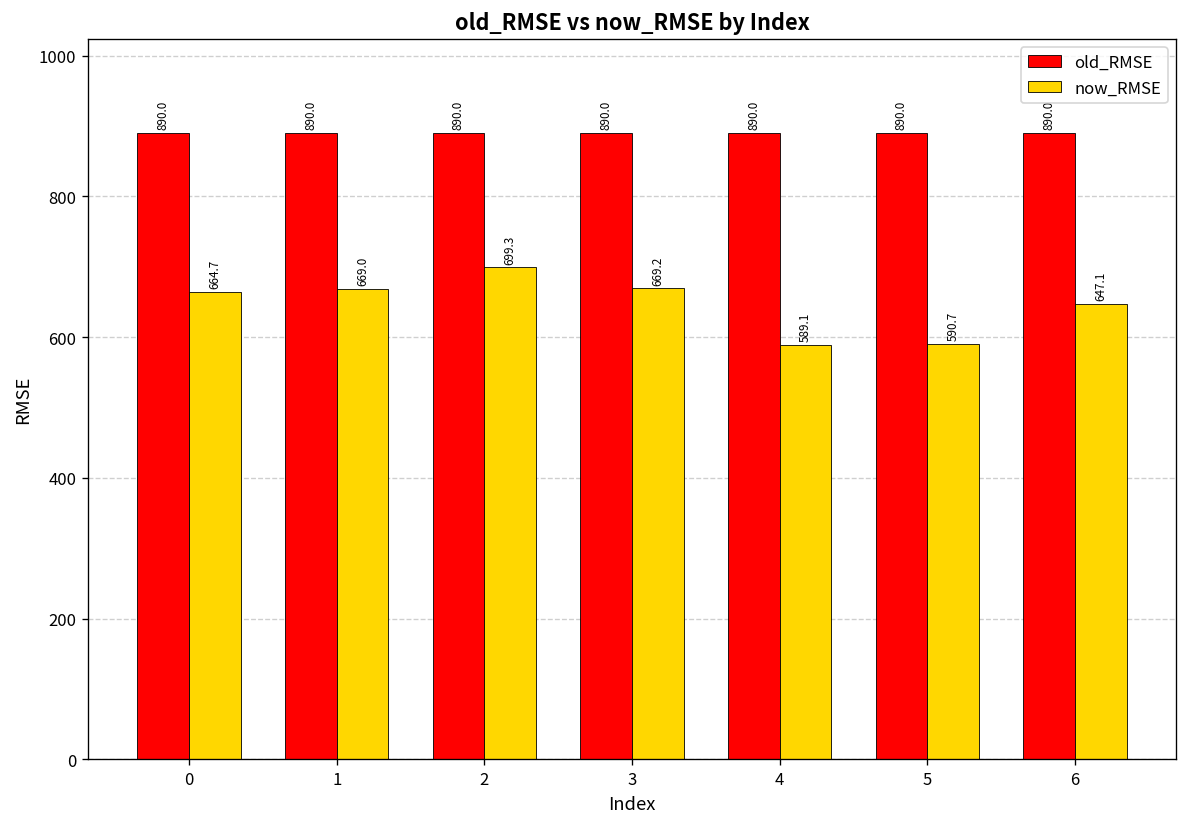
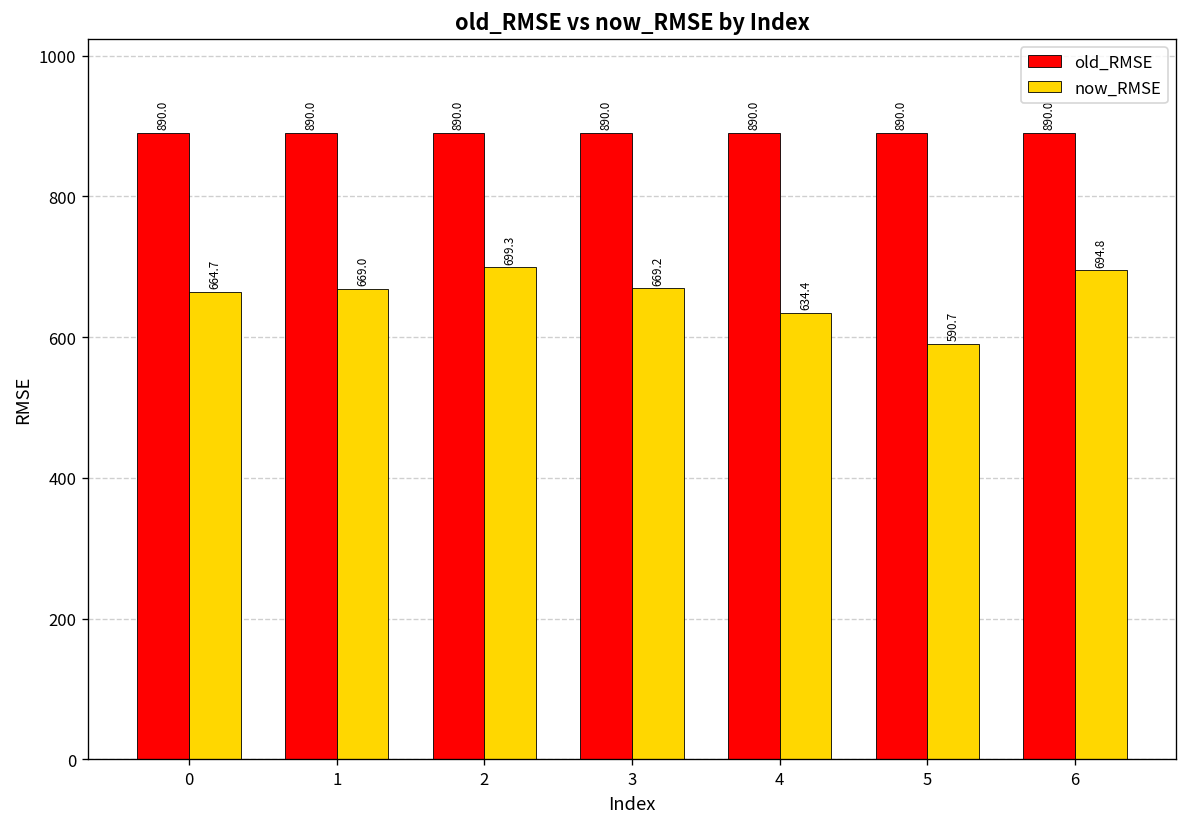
now_RMSE, 4: 589.1 -> 634.4
now_RMSE, 6: 647.1 -> 694.8
